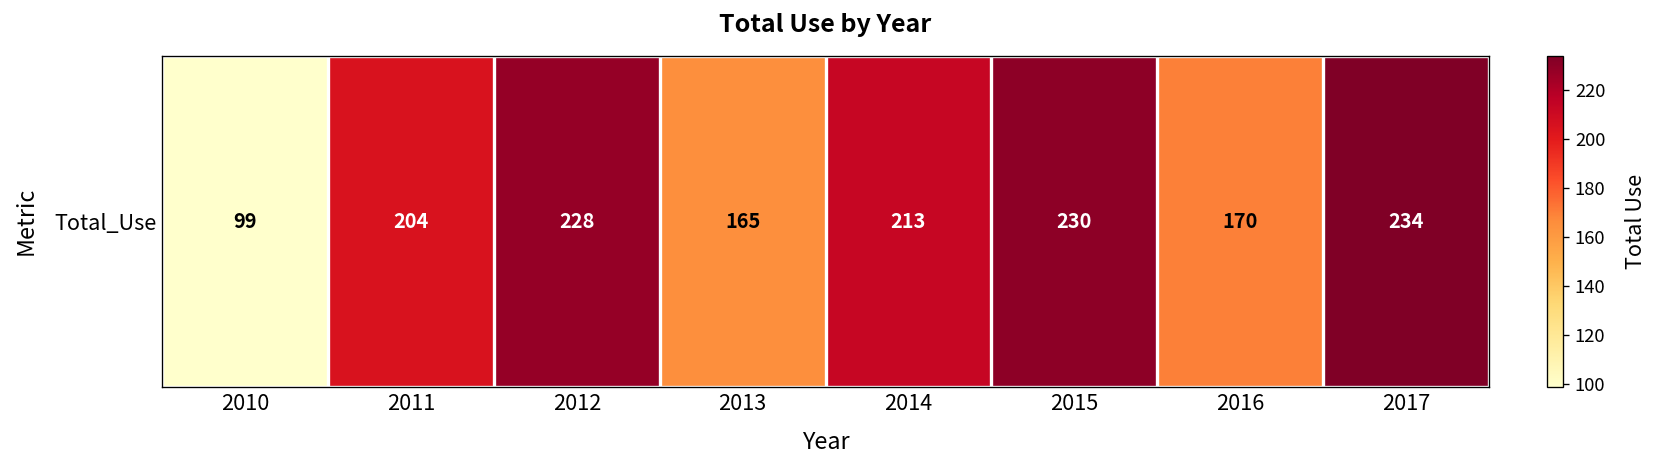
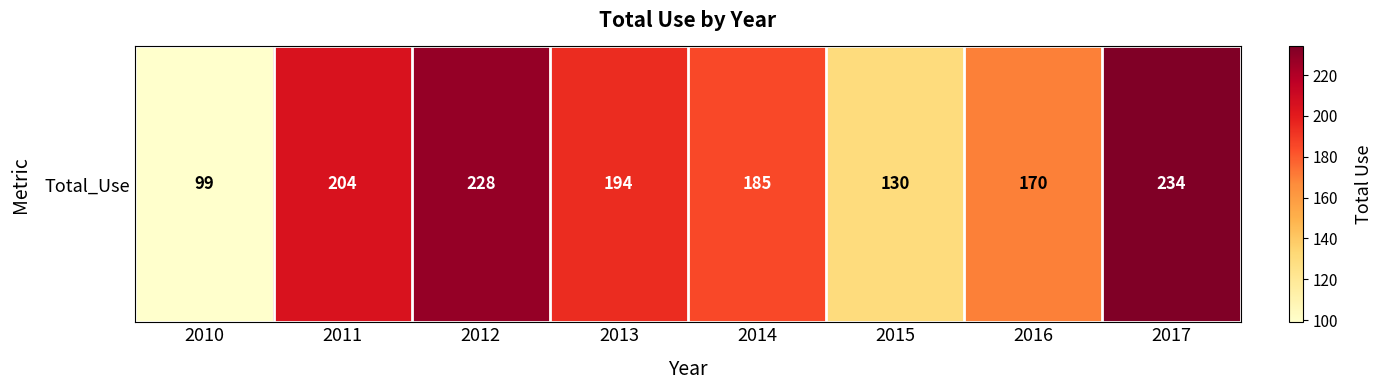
Total_Use, 2013: 165 -> 194
Total_Use, 2014: 213 -> 185
Total_Use, 2015: 230 -> 130
